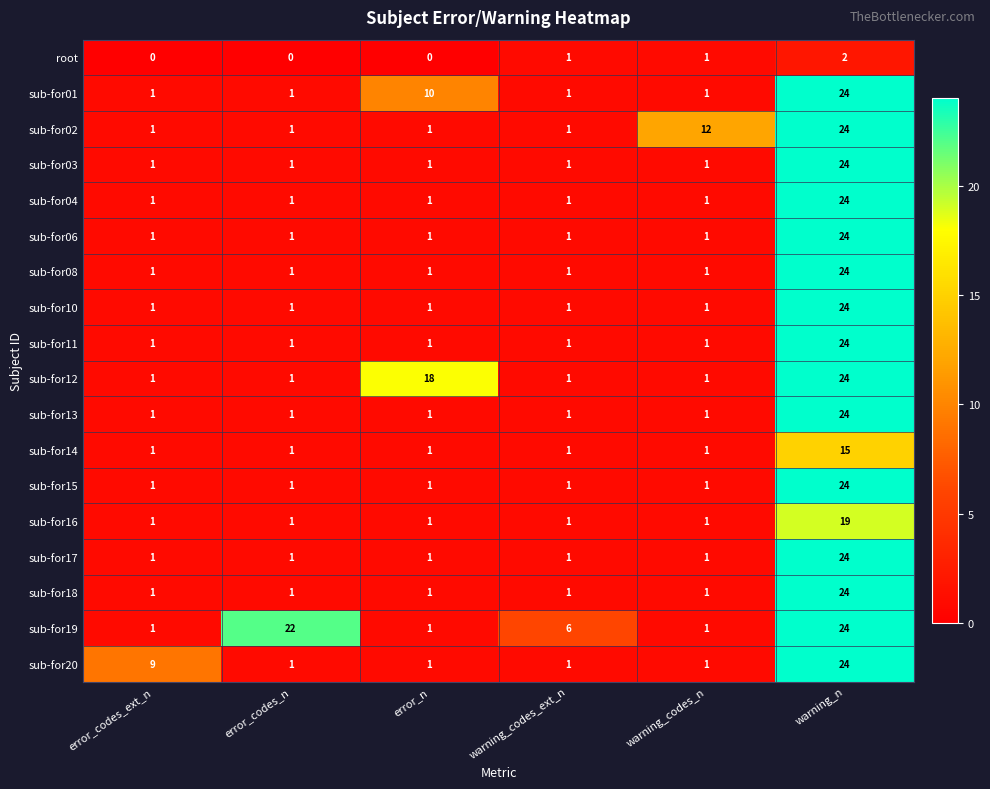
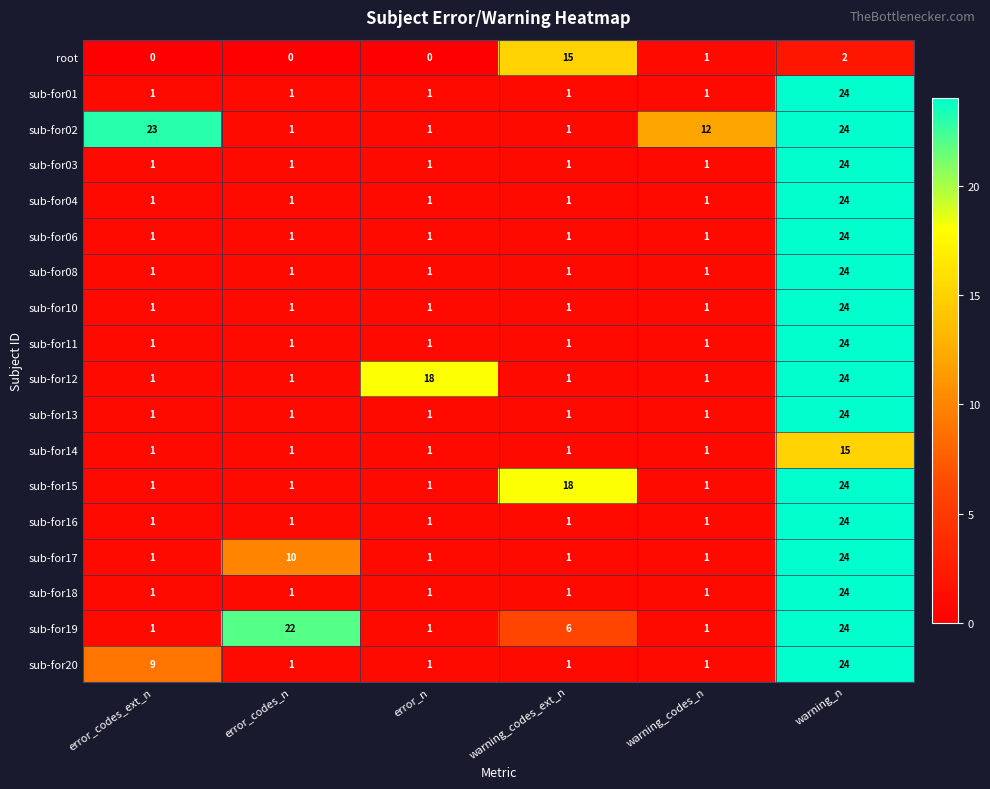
root, warning_codes_ext_n: 1 -> 15
sub-for01, error_n: 10 -> 1
sub-for02, error_codes_ext_n: 1 -> 23
sub-for15, warning_codes_ext_n: 1 -> 18
sub-for16, warning_n: 19 -> 24
sub-for17, error_codes_n: 1 -> 10
